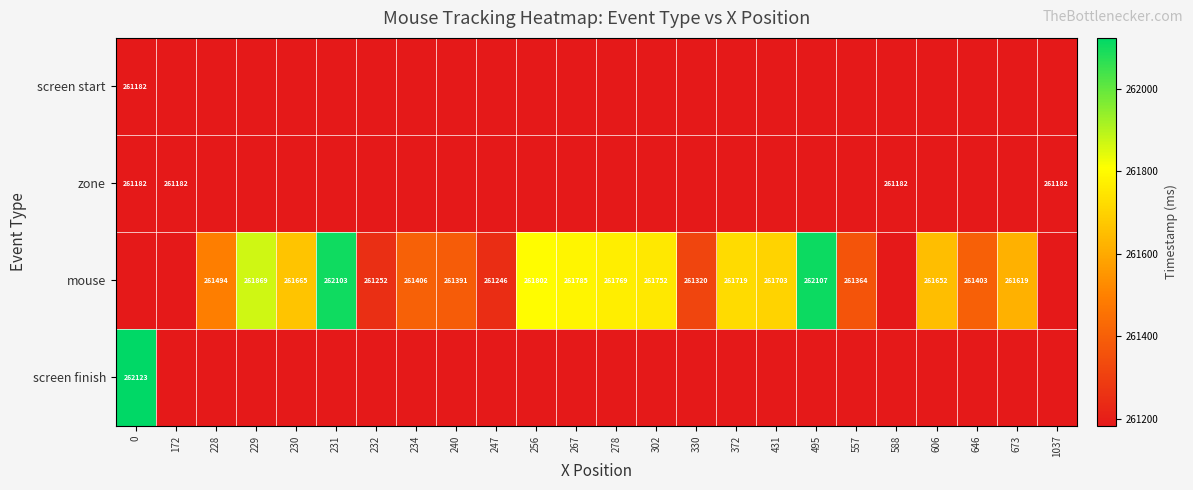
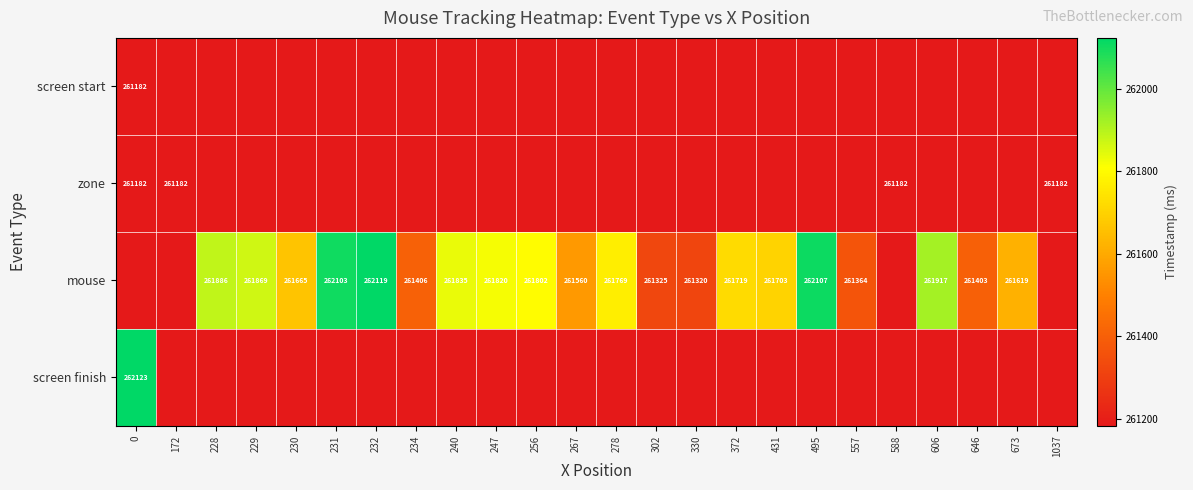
mouse, 228: 261494 -> 261886
mouse, 232: 261252 -> 262119
mouse, 240: 261391 -> 261835
mouse, 247: 261246 -> 261820
mouse, 267: 261785 -> 261560
mouse, 302: 261752 -> 261325
mouse, 606: 261652 -> 261917
